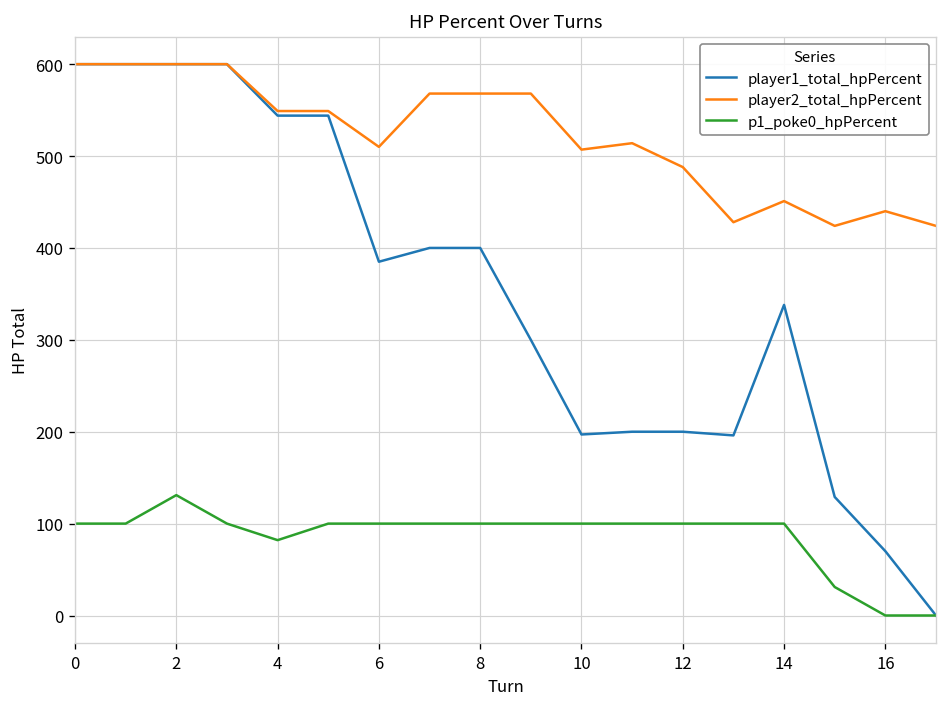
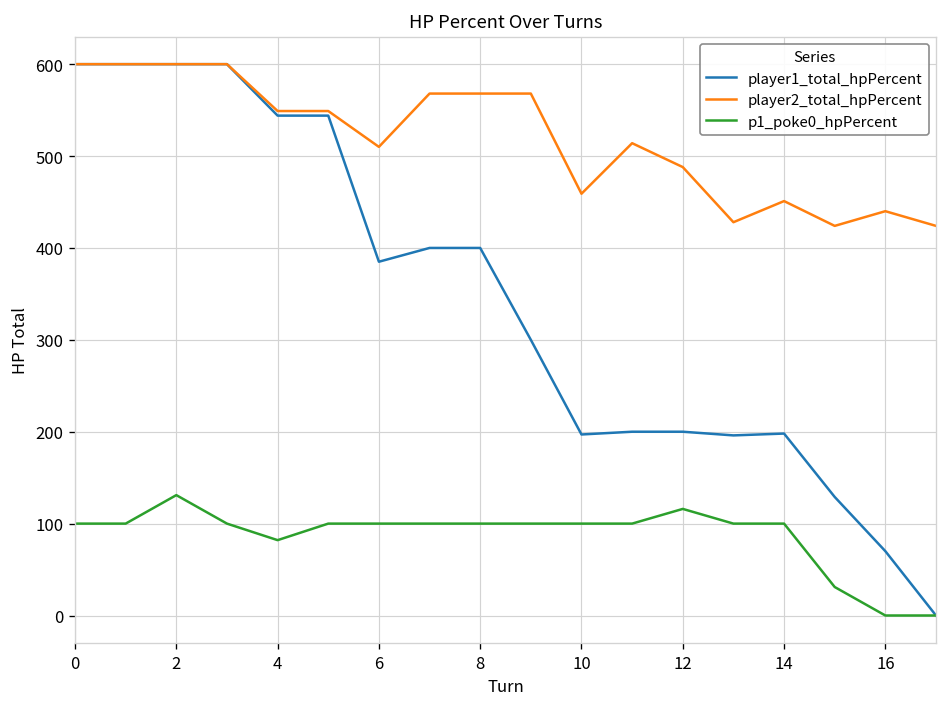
player2_total_hpPercent, 10: 510 -> 460
p1_poke0_hpPercent, 12: 100 -> 120
player1_total_hpPercent, 14: 340 -> 200
